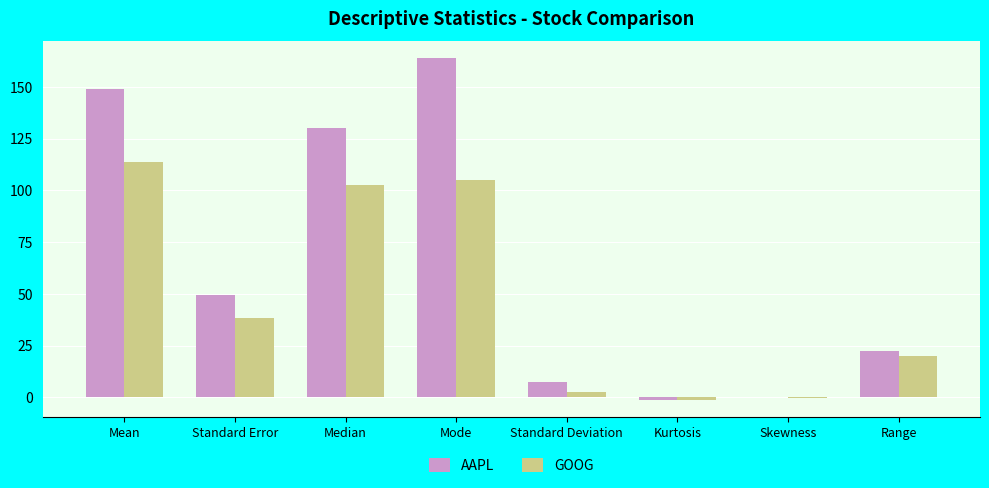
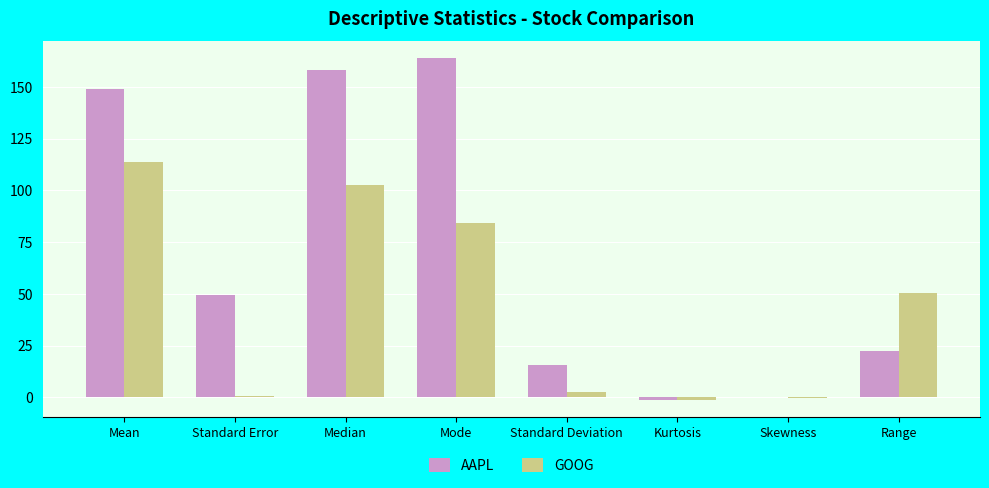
GOOG, Standard Error: 38 -> 1
AAPL, Median: 130 -> 158
GOOG, Mode: 105 -> 84
AAPL, Standard Deviation: 7 -> 16
GOOG, Range: 20 -> 50
